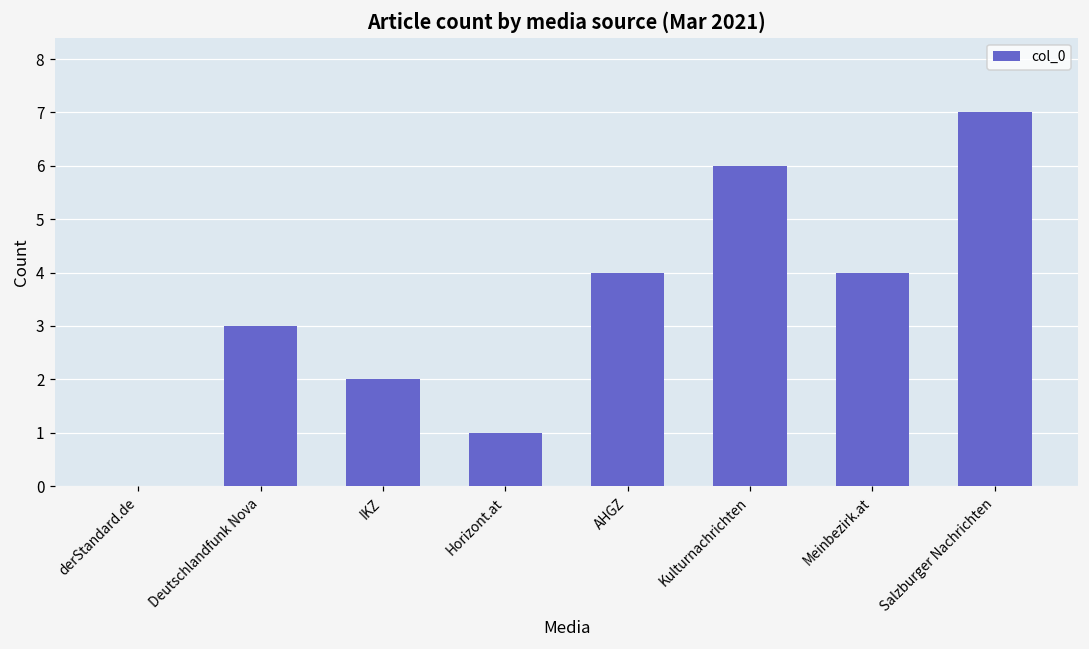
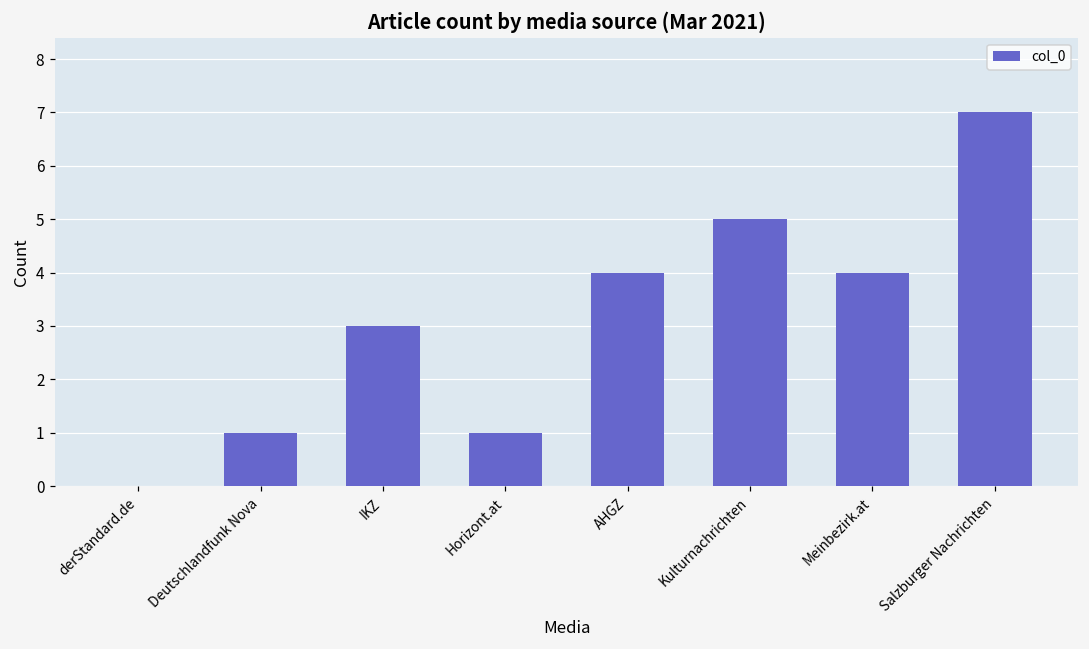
Deutschlandfunk Nova: 3 -> 1
IKZ: 2 -> 3
Kulturnachrichten: 6 -> 5
